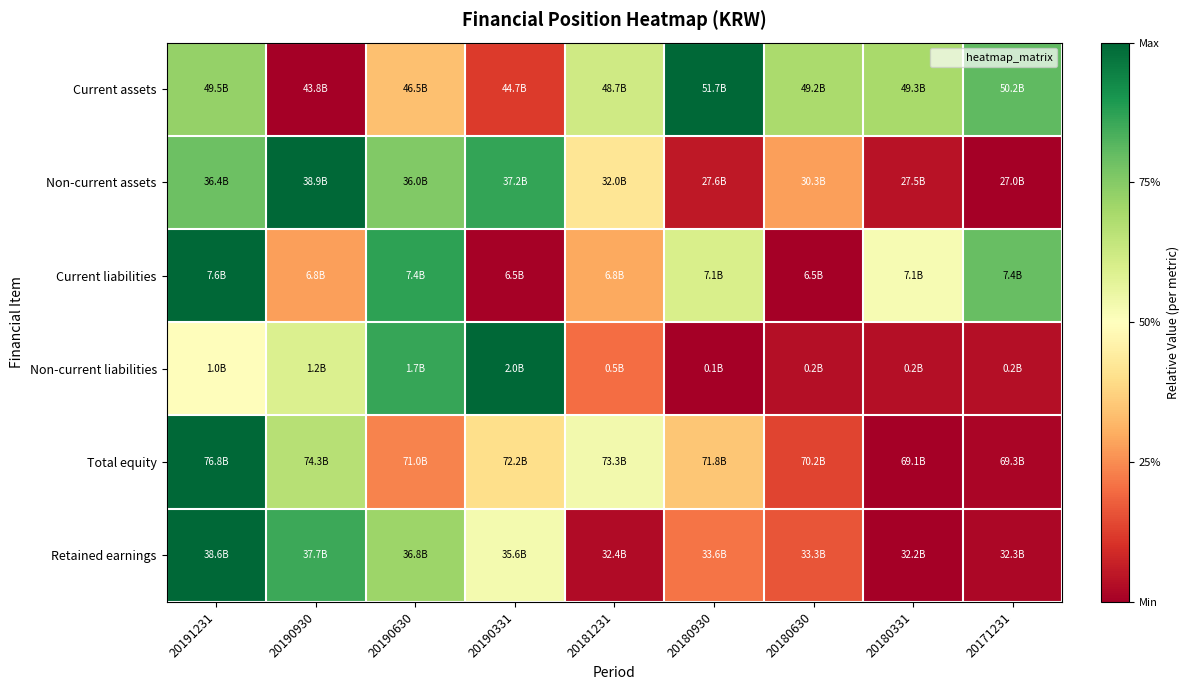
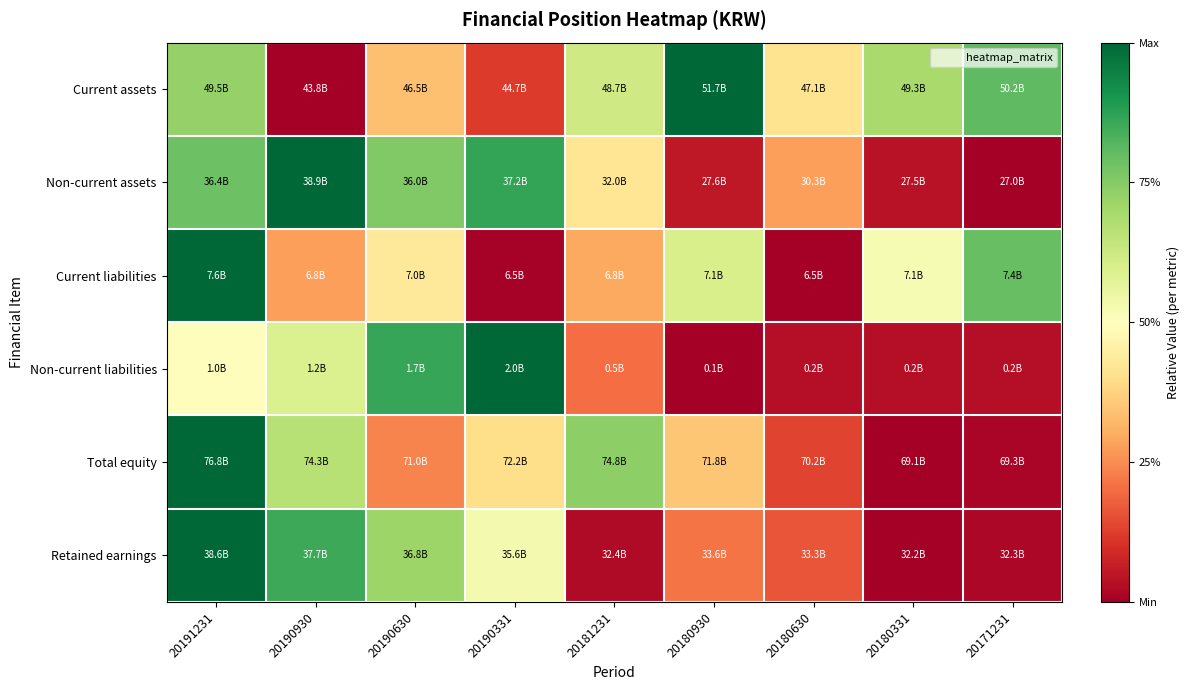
Current assets, 20180630: 49.2B -> 47.1B
Current liabilities, 20190630: 7.4B -> 7.0B
Total equity, 20181231: 73.3B -> 74.8B
